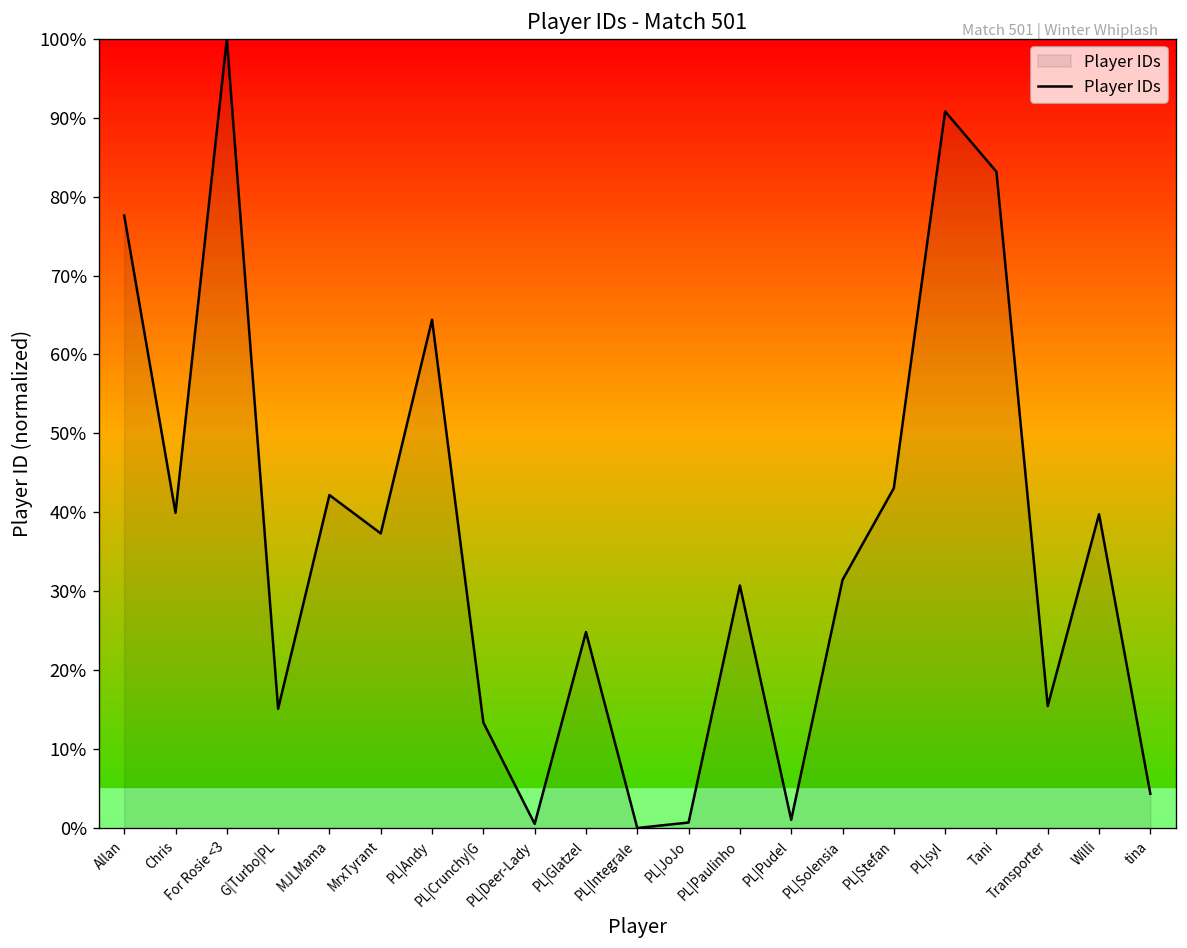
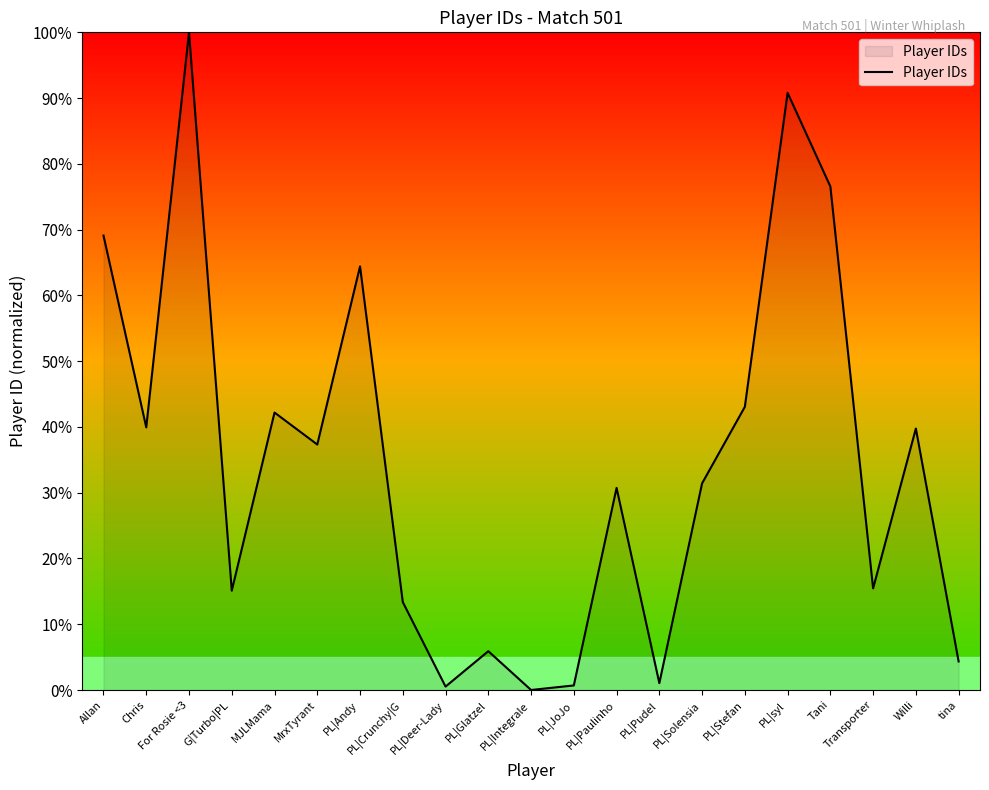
Allan: 78% -> 69%
PL|Glatzel: 25% -> 6%
Tani: 83% -> 77%
